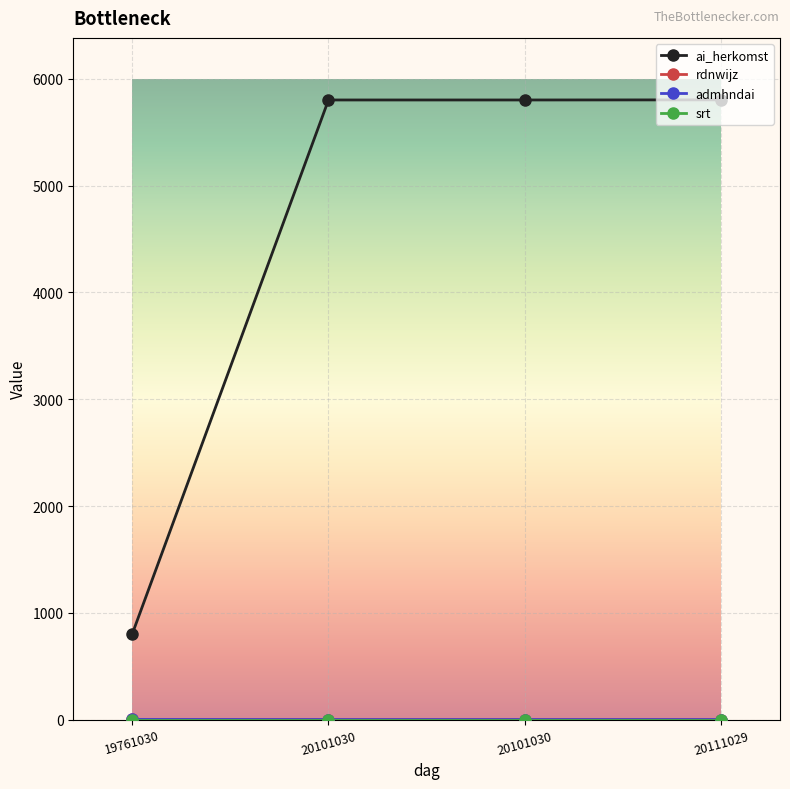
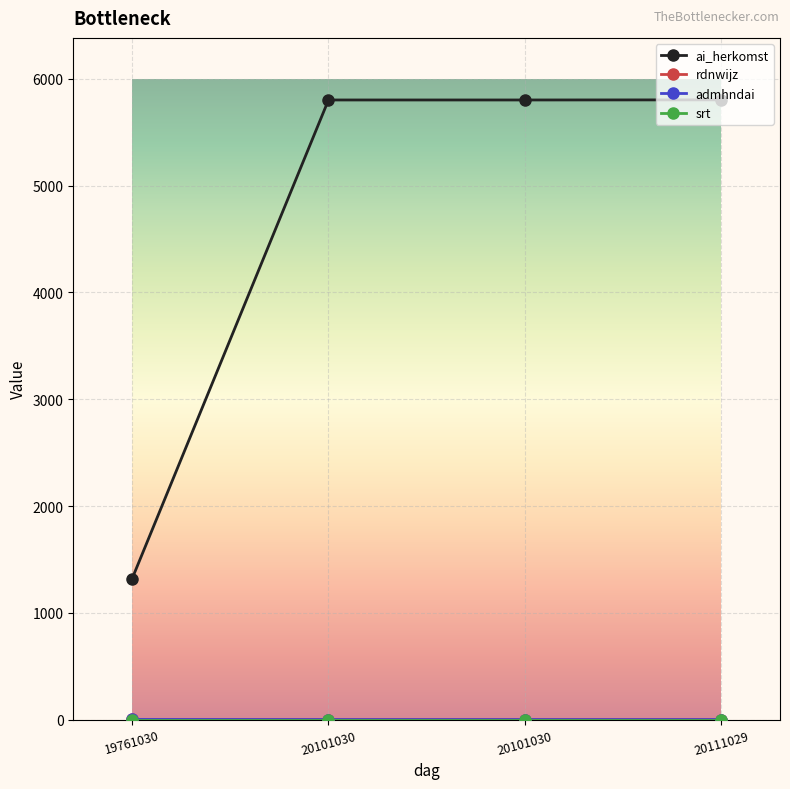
ai_herkomst, 19761030: 800 -> 1320
